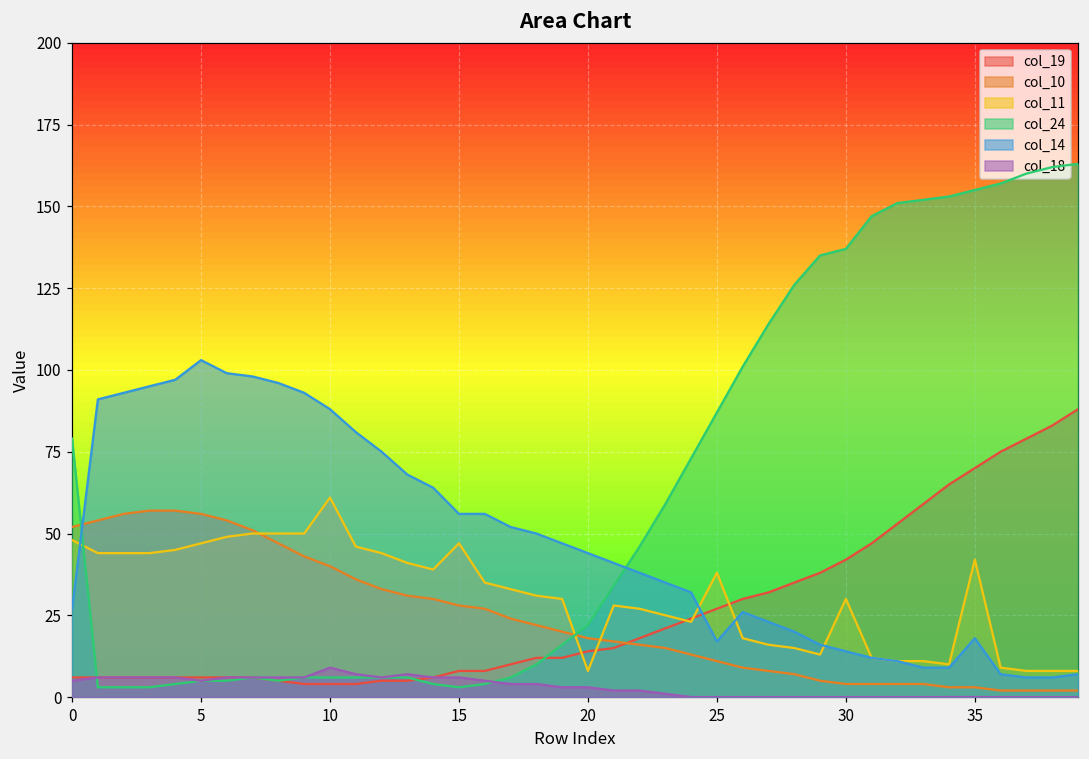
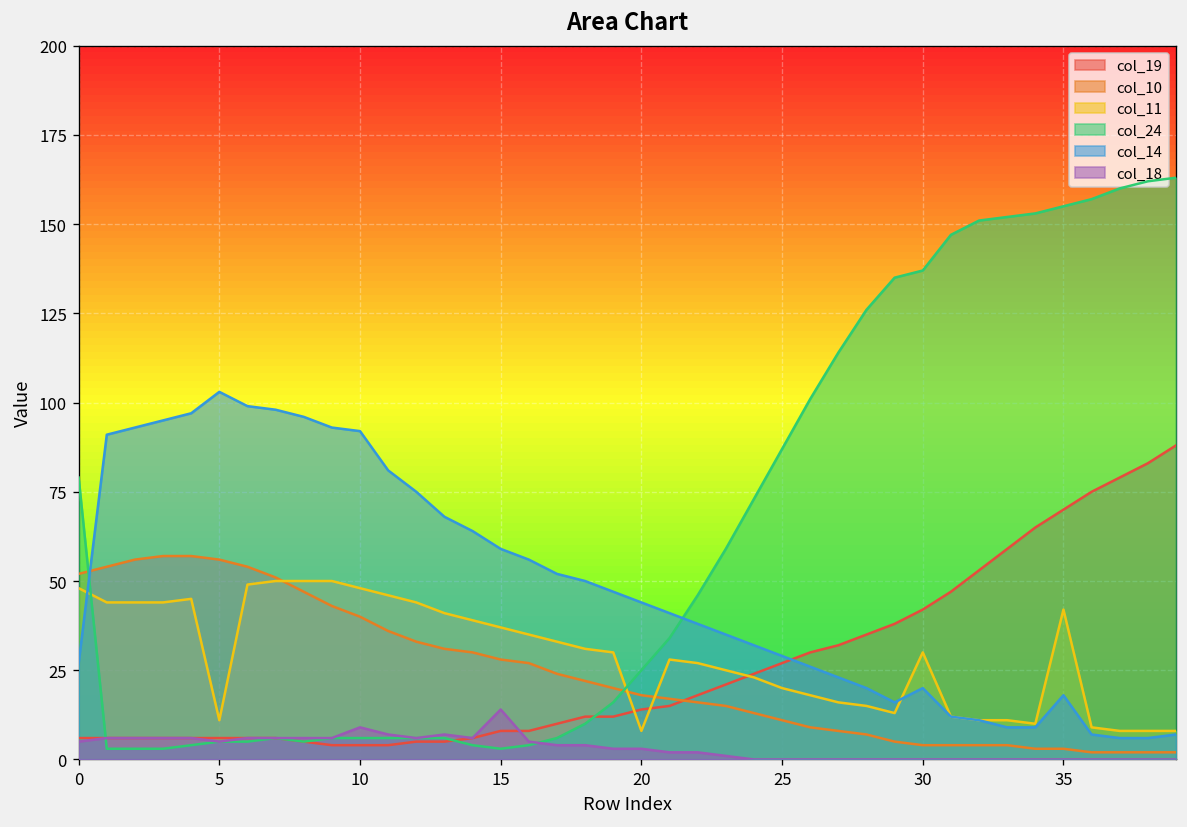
col_11, 5: 47 -> 11
col_11, 10: 61 -> 48
col_14, 10: 88 -> 92
col_11, 15: 47 -> 37
col_14, 15: 56 -> 59
col_18, 15: 6 -> 14
col_24, 20: 22 -> 25
col_11, 25: 38 -> 20
col_14, 25: 17 -> 29
col_14, 30: 14 -> 20
